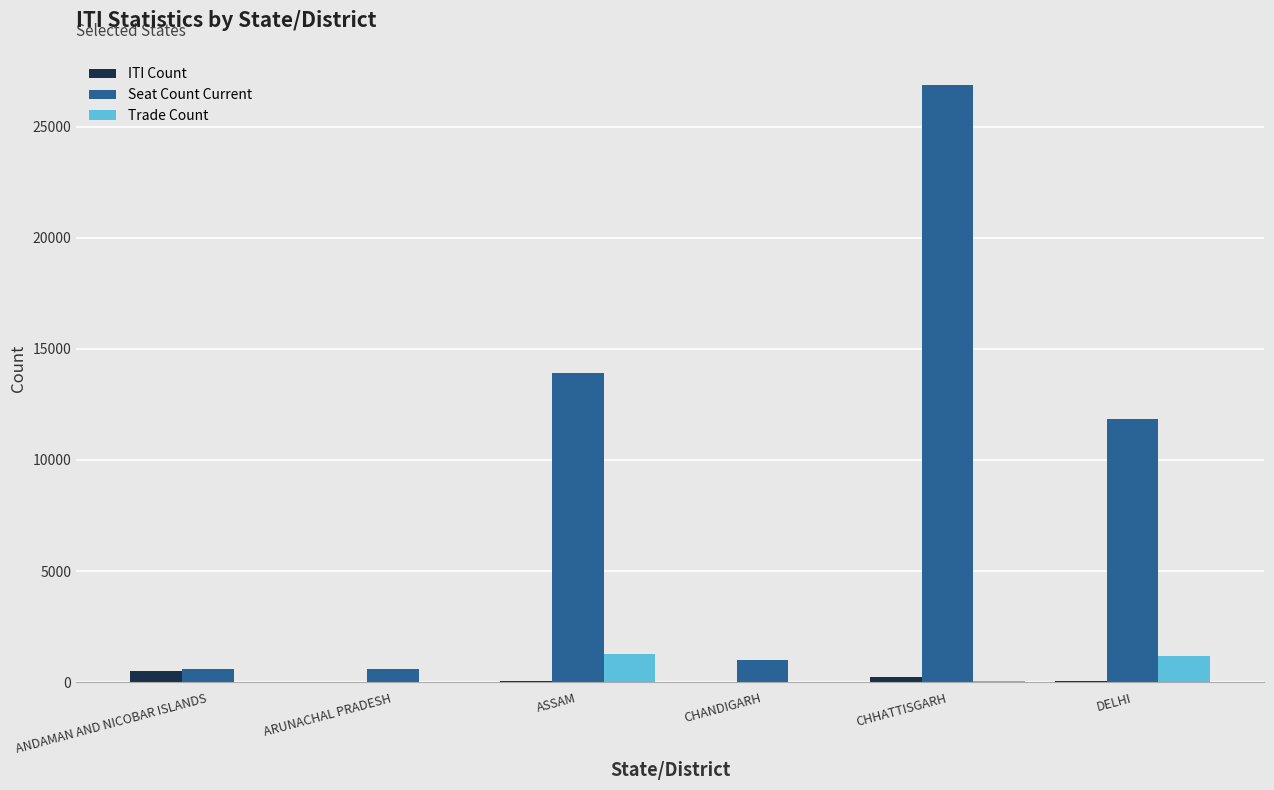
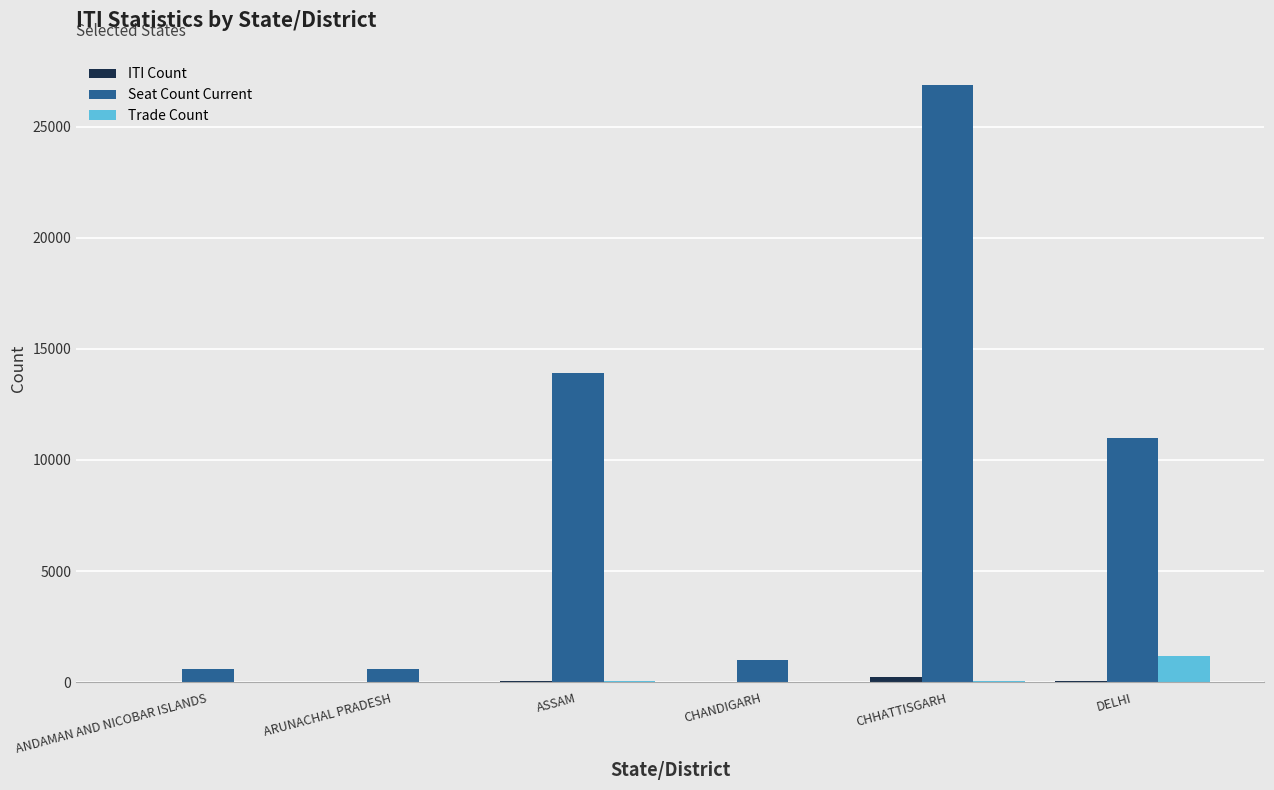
ITI Count, ANDAMAN AND NICOBAR ISLANDS: 500 -> 0
Trade Count, ASSAM: 1200 -> 0
Seat Count Current, DELHI: 11800 -> 11000
